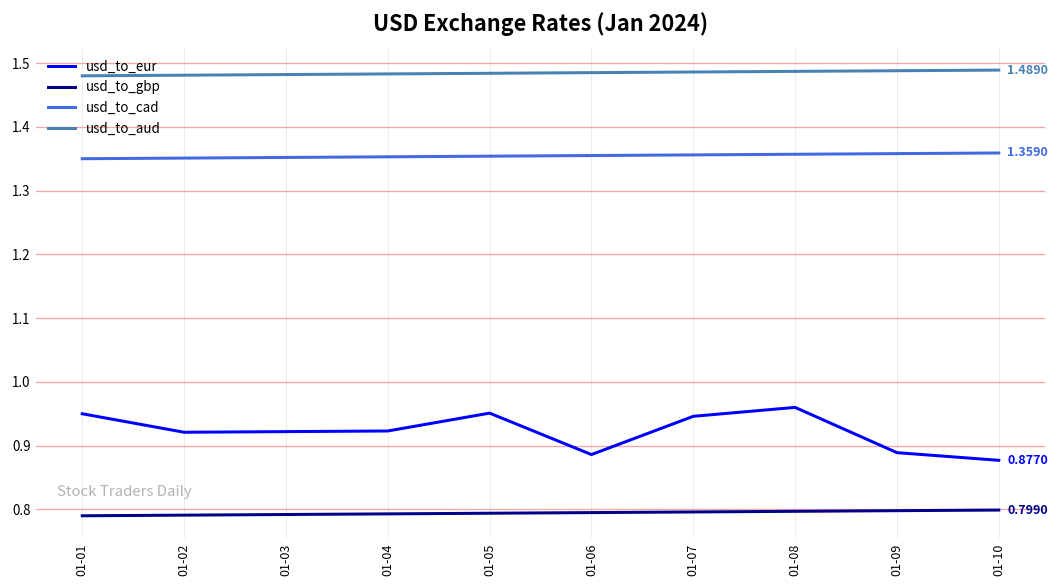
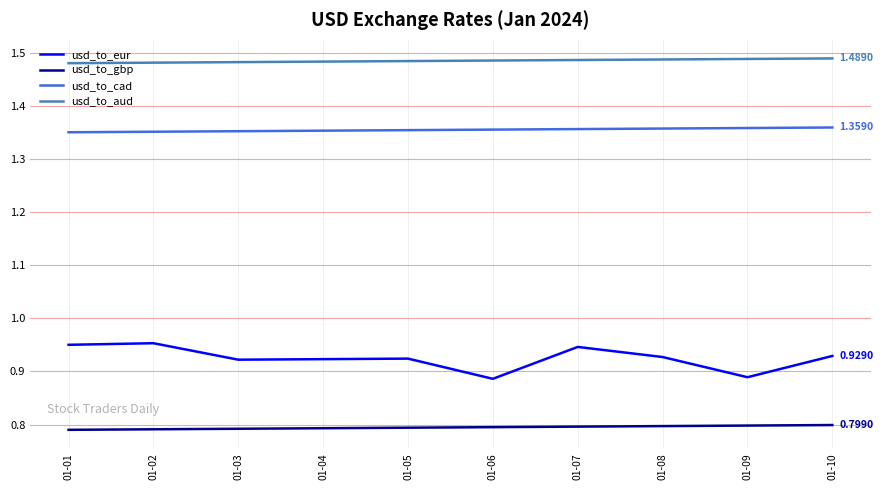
usd_to_eur, 01-02: 0.92 -> 0.95
usd_to_eur, 01-05: 0.95 -> 0.92
usd_to_eur, 01-08: 0.96 -> 0.93
usd_to_eur, 01-10: 0.8770 -> 0.9290
